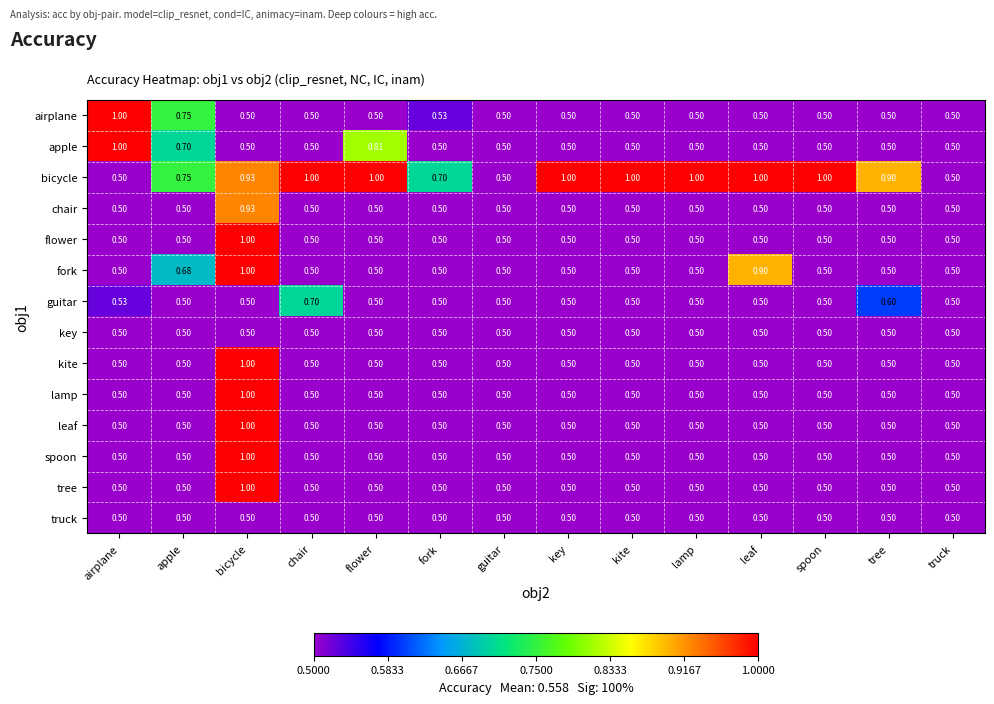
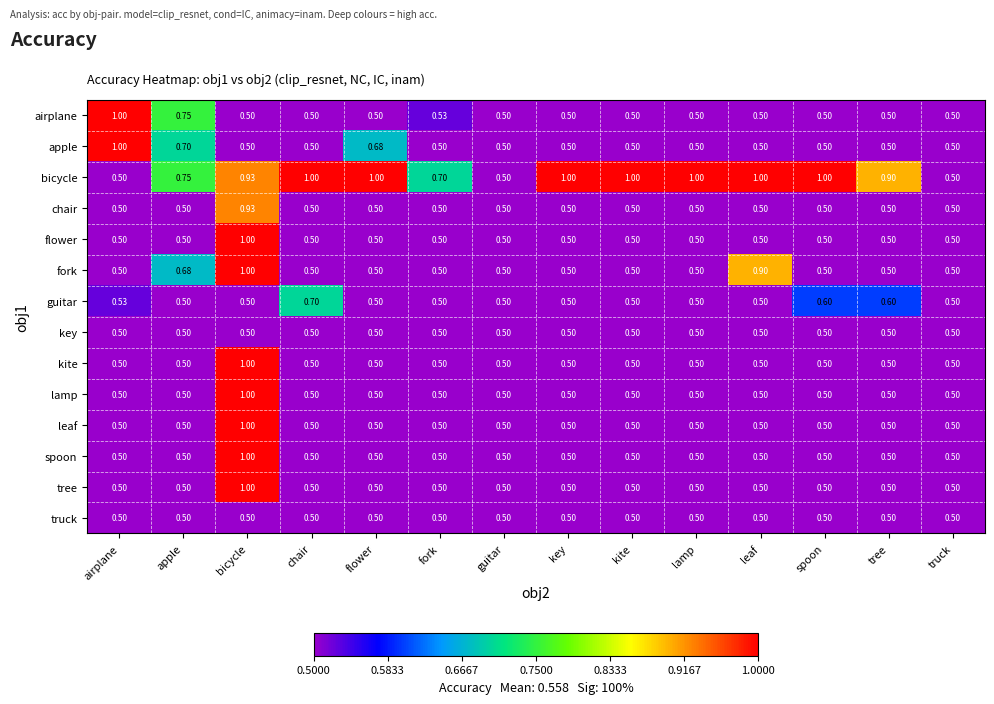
apple, flower: 0.81 -> 0.68
guitar, spoon: 0.50 -> 0.60
